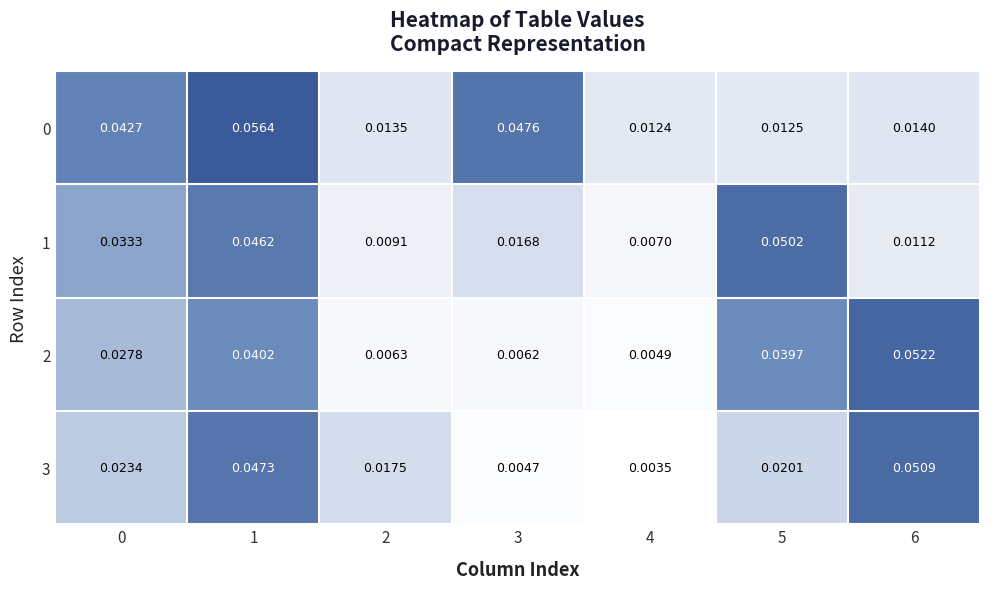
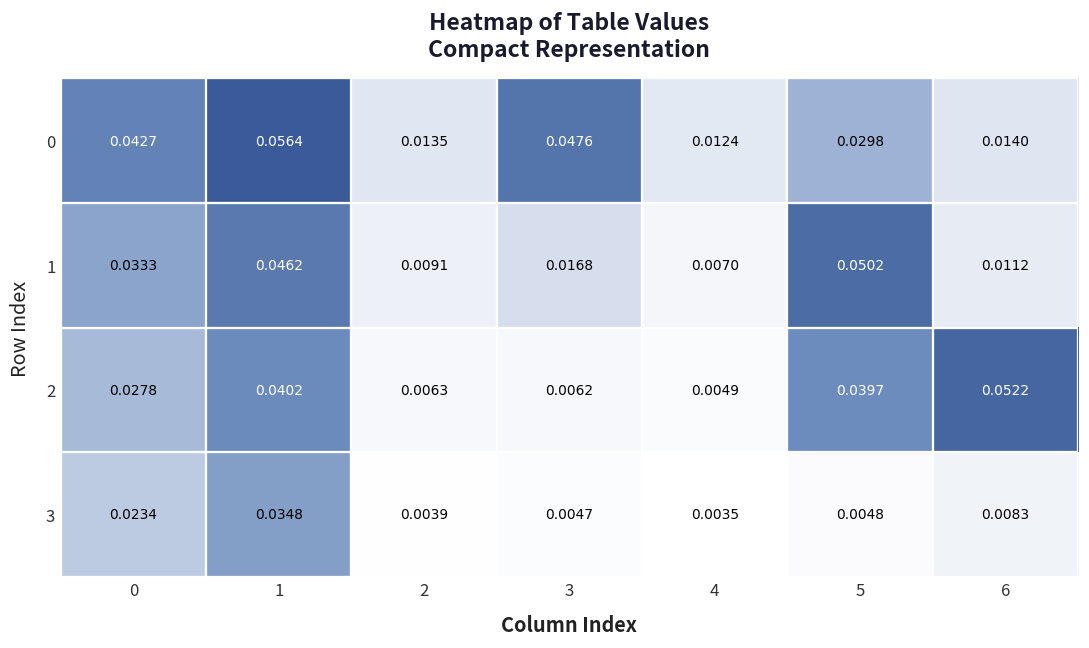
0, 5: 0.0125 -> 0.0298
3, 1: 0.0473 -> 0.0348
3, 2: 0.0175 -> 0.0039
3, 5: 0.0201 -> 0.0048
3, 6: 0.0509 -> 0.0083
